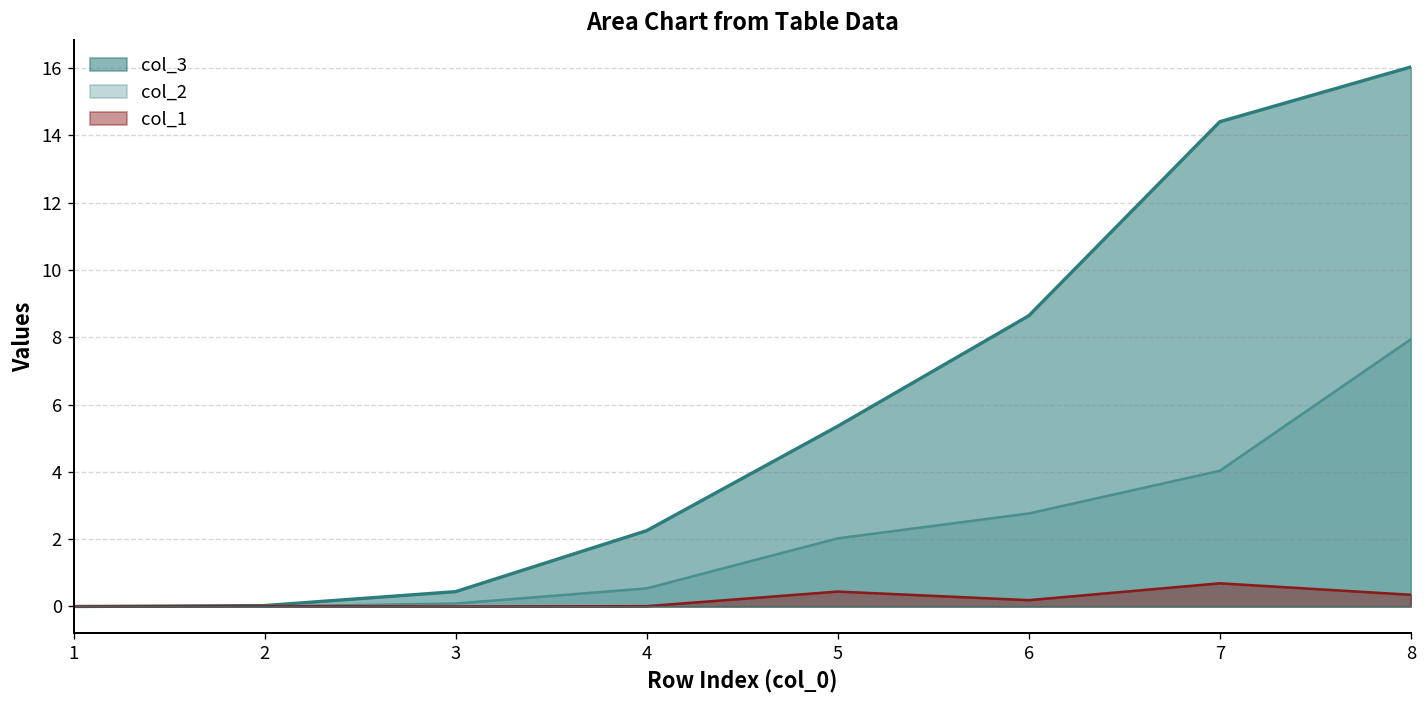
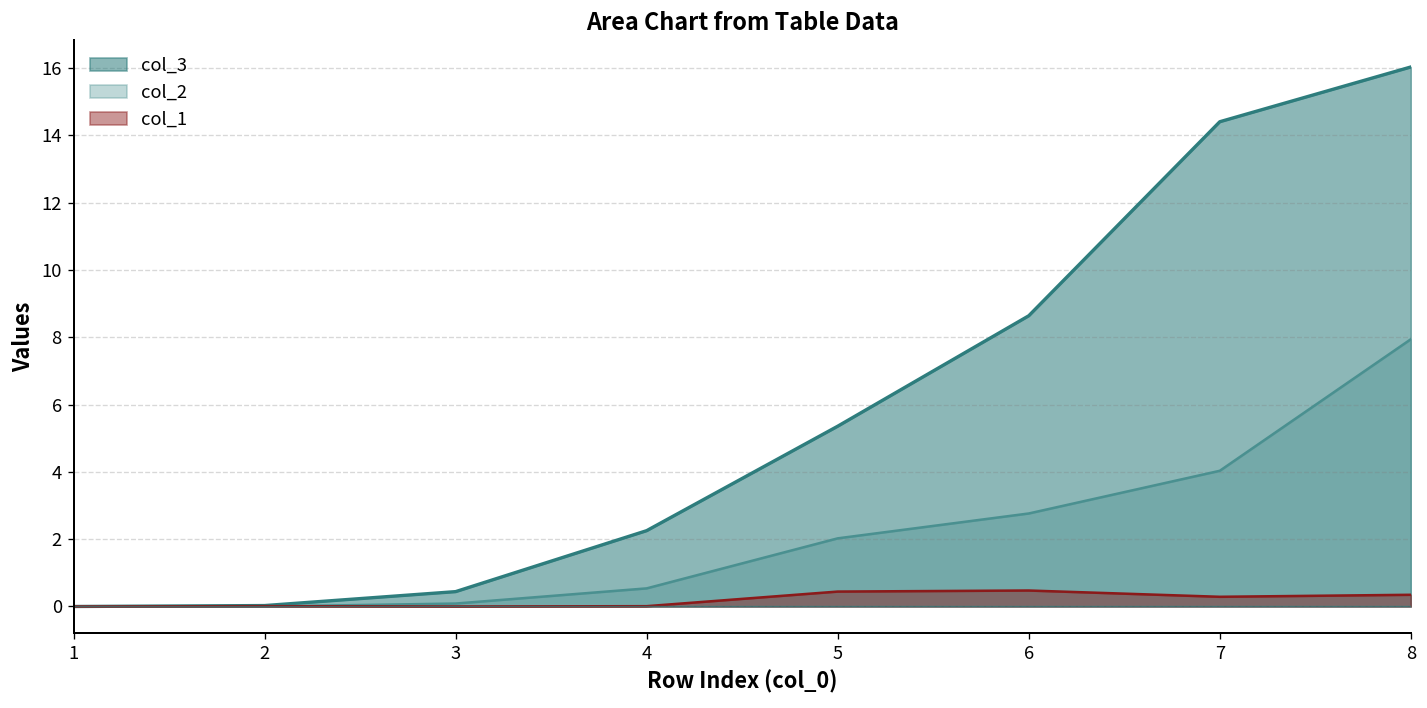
col_1, 6: 0.2 -> 0.5
col_1, 7: 0.7 -> 0.3
